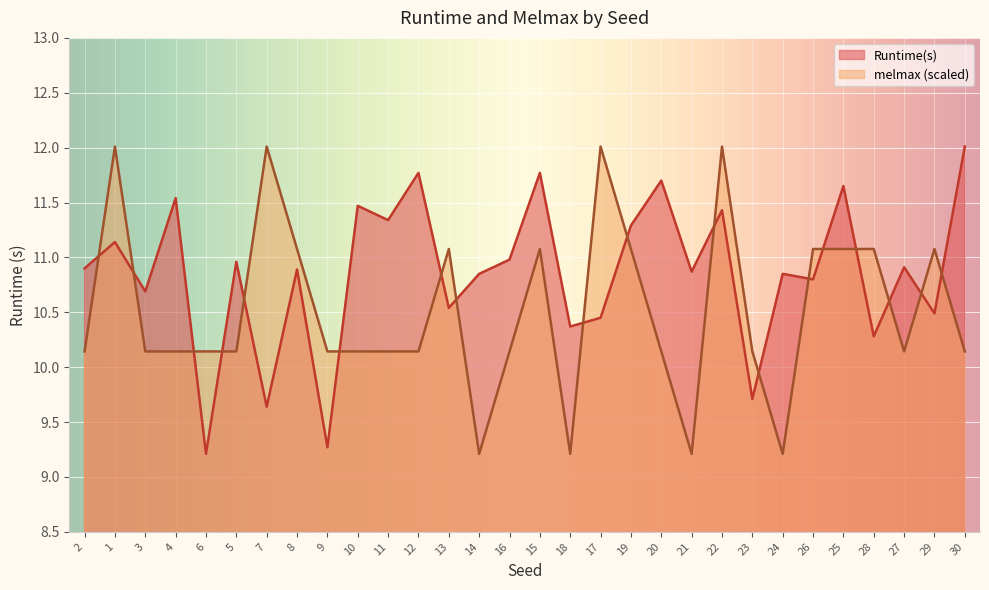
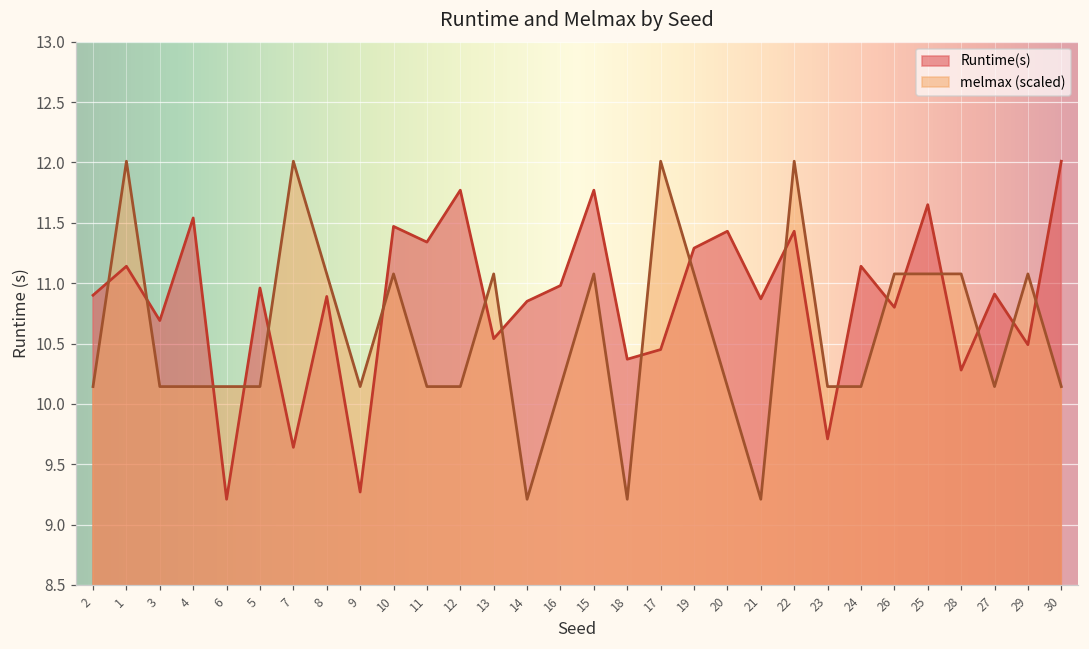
melmax (scaled), 10: 10.14 -> 11.08
Runtime(s), 20: 11.70 -> 11.43
Runtime(s), 24: 10.85 -> 11.14
melmax (scaled), 24: 9.21 -> 10.14
